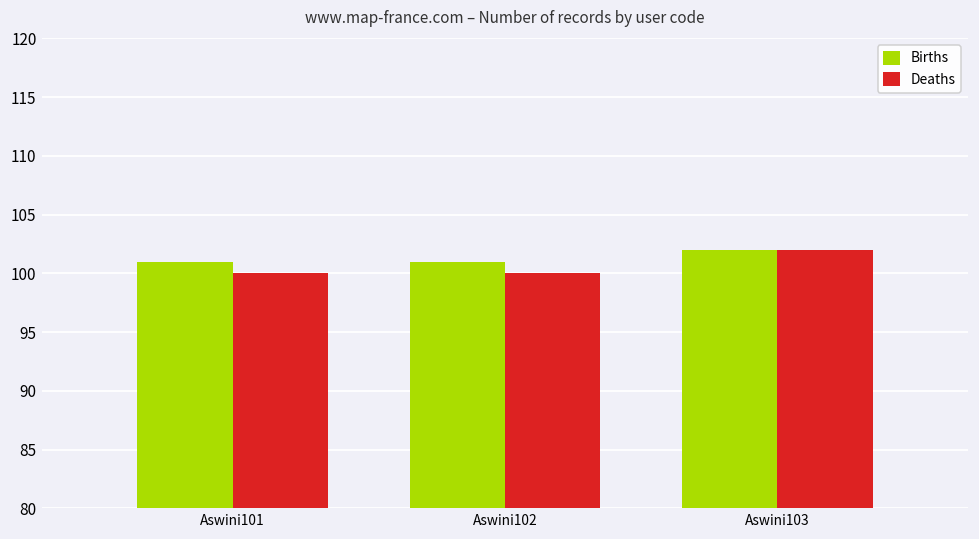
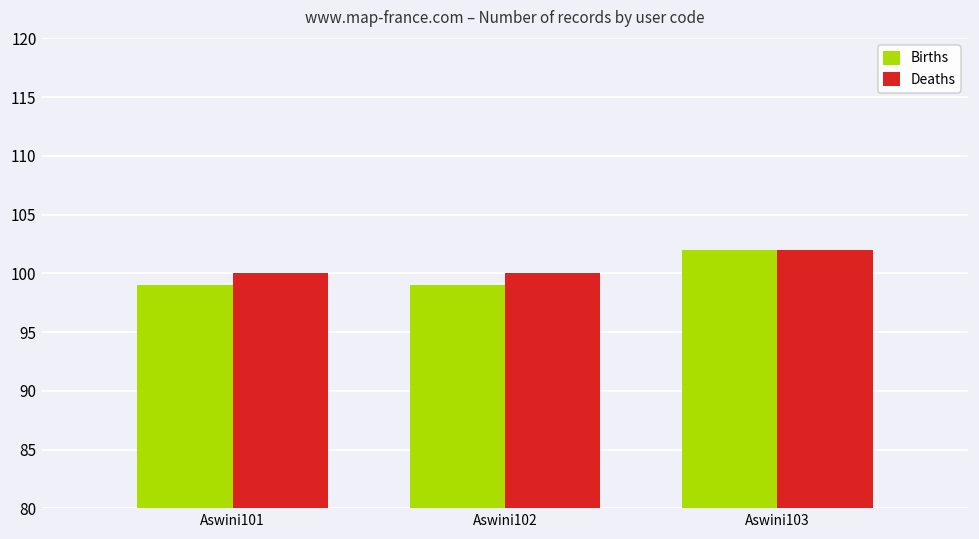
Births, Aswini101: 101 -> 99
Births, Aswini102: 101 -> 99
